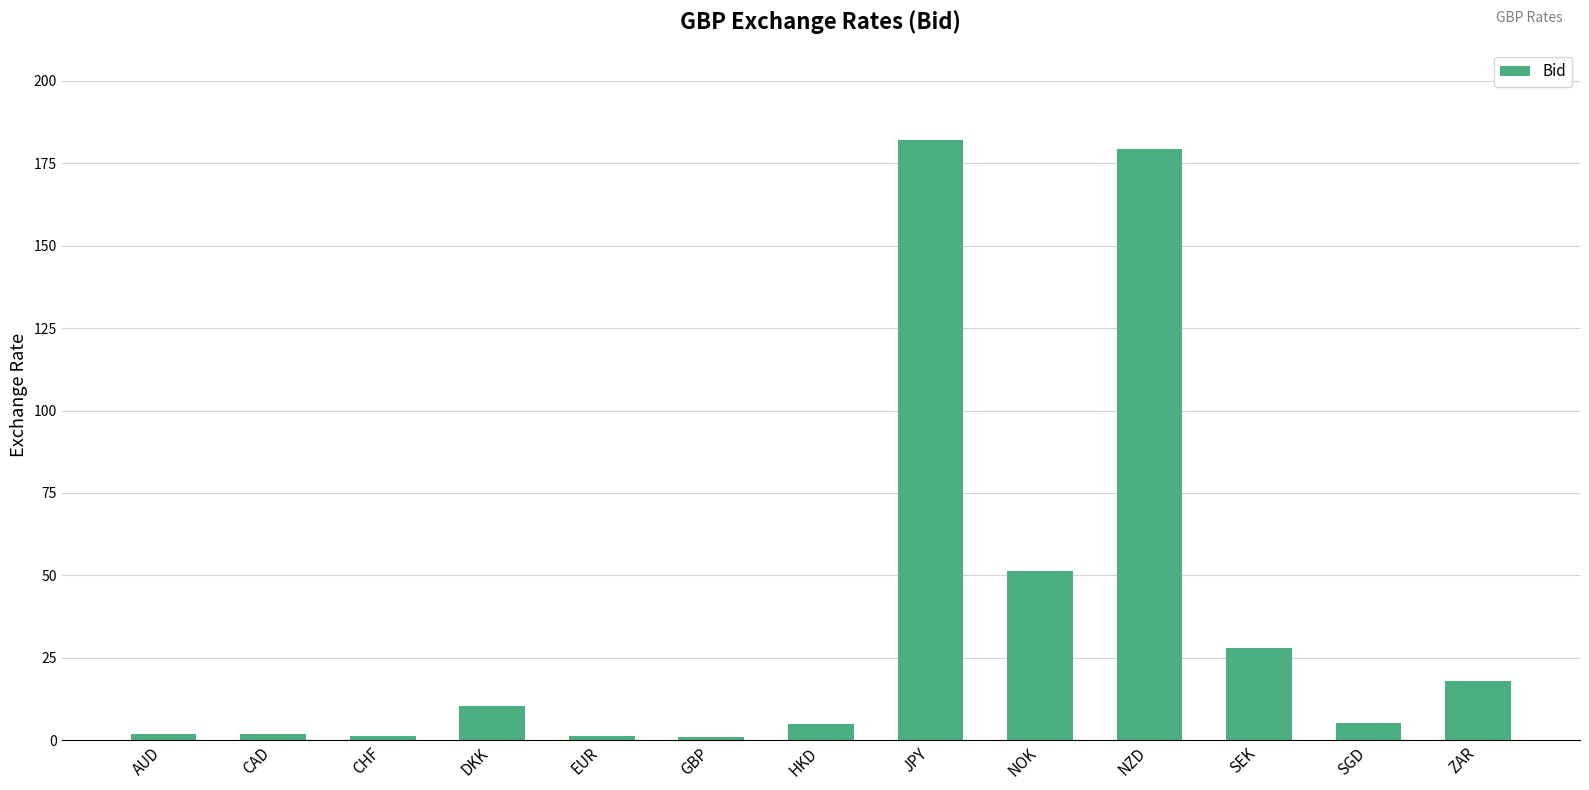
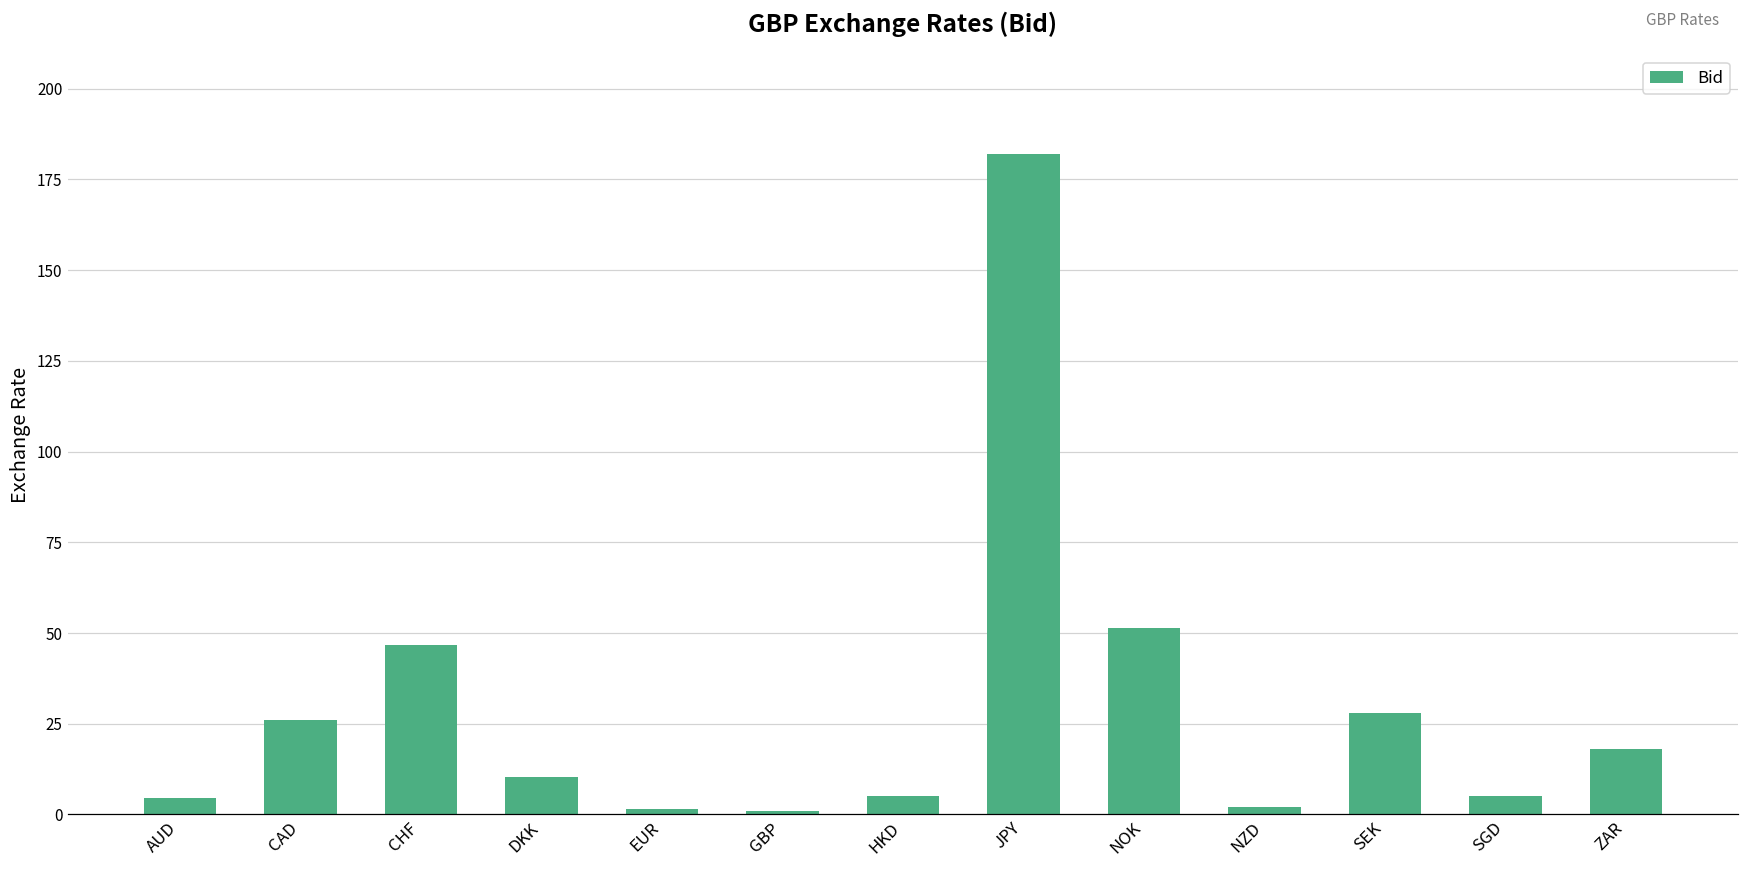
AUD: 2 -> 5
CAD: 2 -> 26
CHF: 1 -> 47
NZD: 179 -> 2
